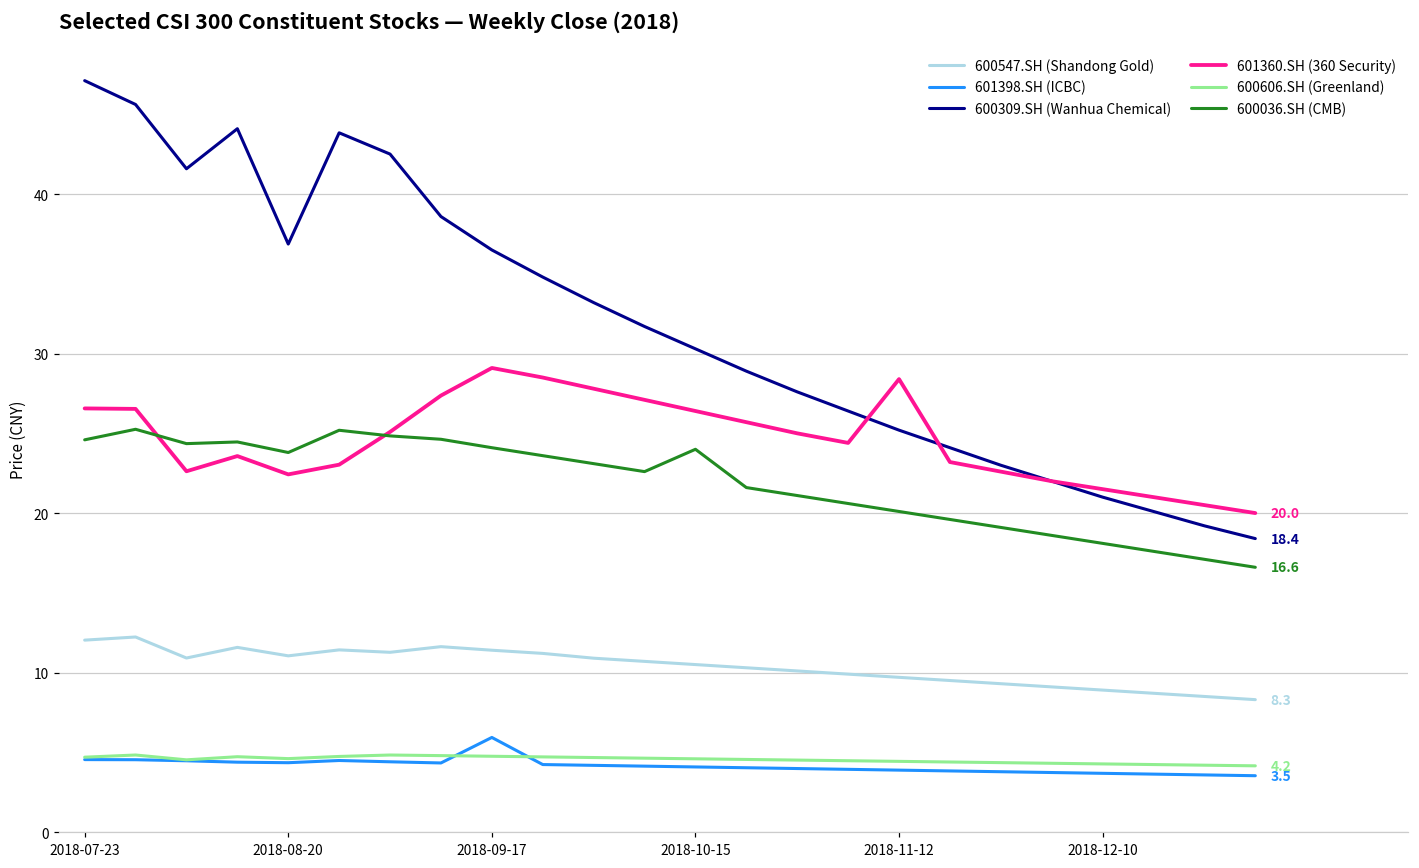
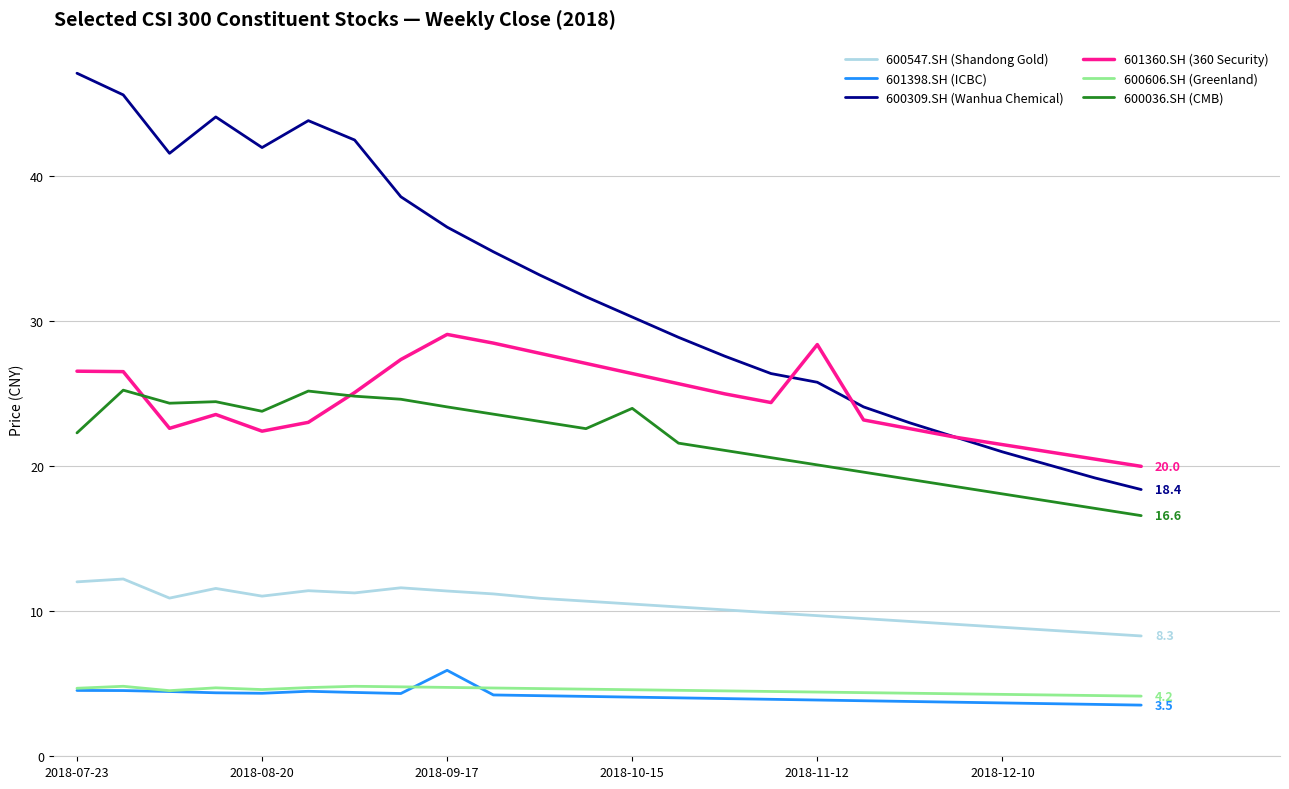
600036.SH (CMB), 2018-07-23: 24.6 -> 22.3
600309.SH (Wanhua Chemical), 2018-08-20: 36.9 -> 42.0
600309.SH (Wanhua Chemical), 2018-11-12: 25.2 -> 25.8
